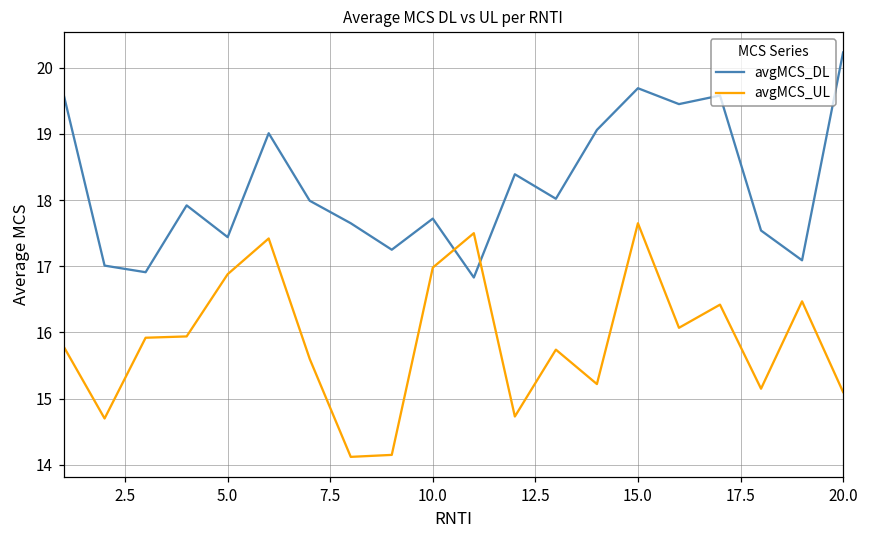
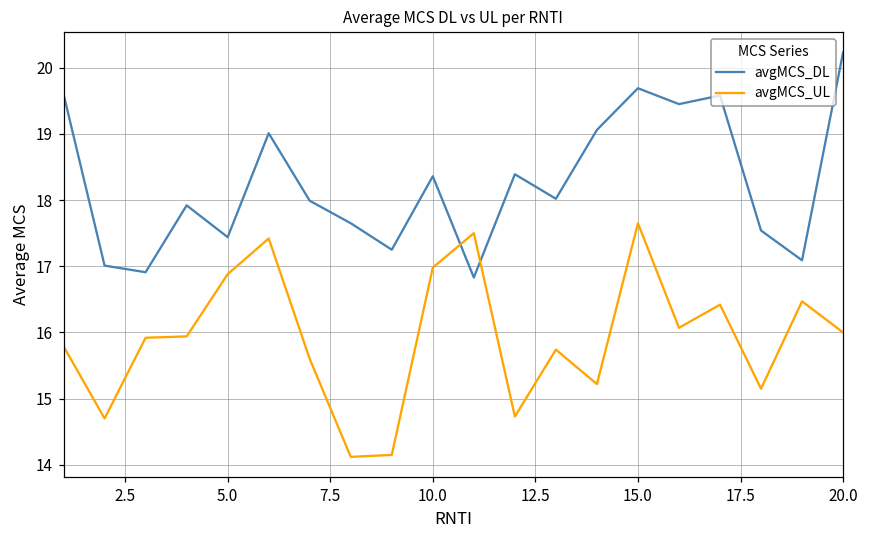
avgMCS_DL, 10.0: 17.7 -> 18.4
avgMCS_UL, 20.0: 15.1 -> 16.0
